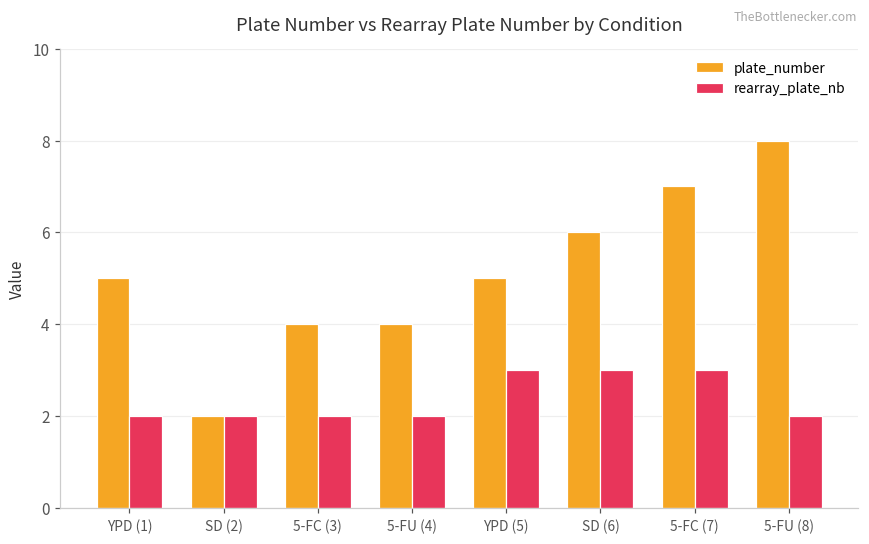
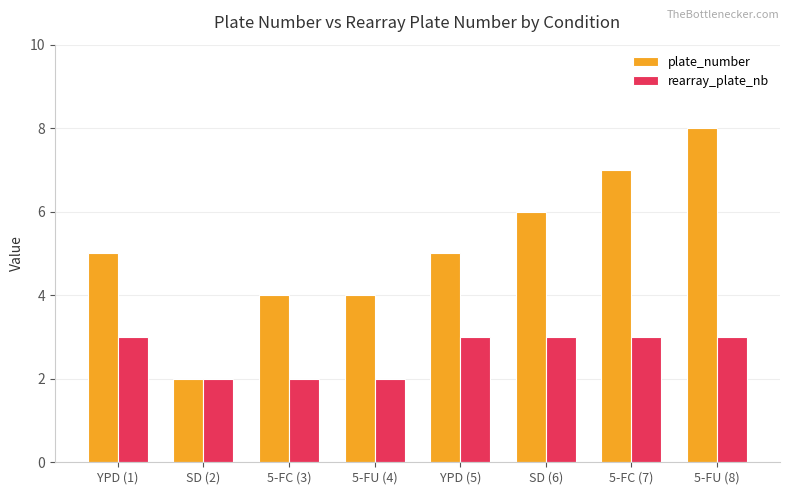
rearray_plate_nb, YPD (1): 2 -> 3
rearray_plate_nb, 5-FU (8): 2 -> 3
